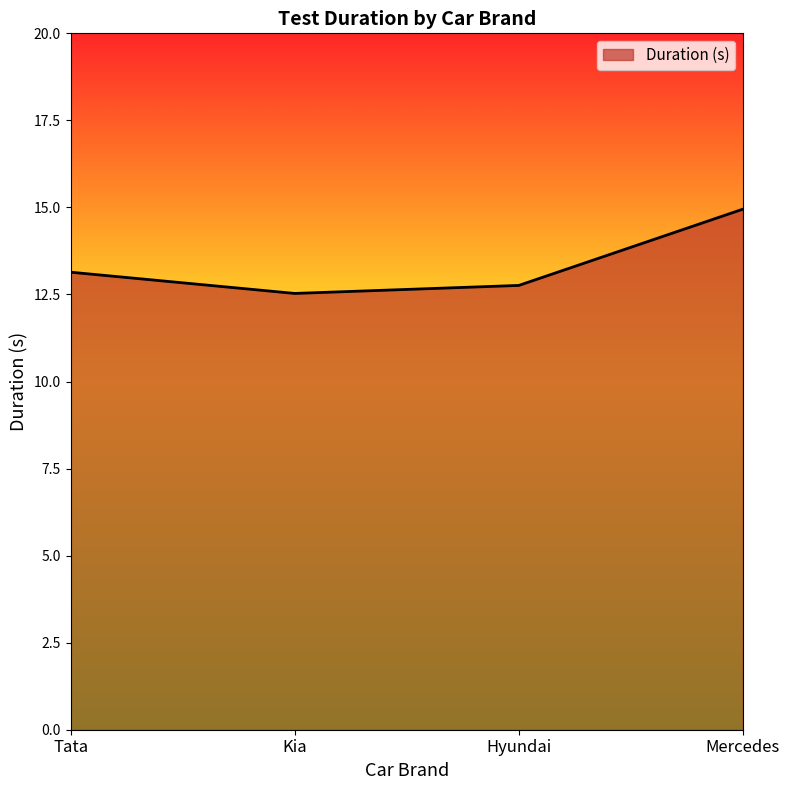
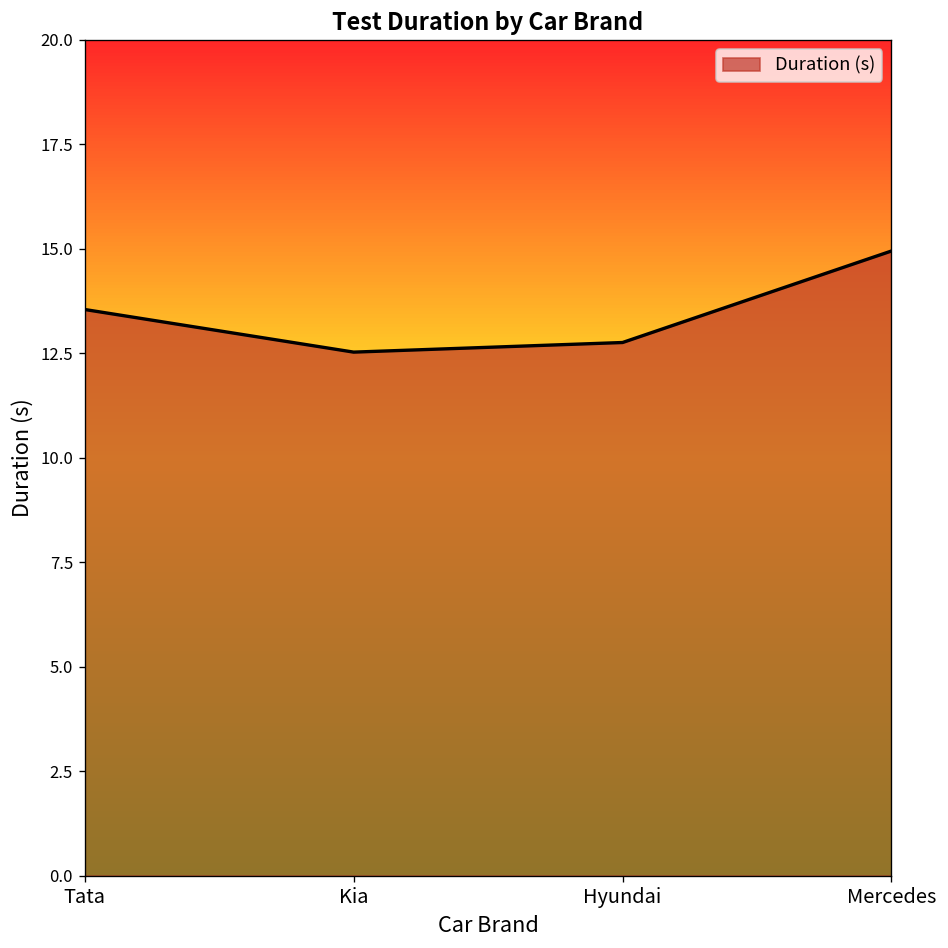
Tata: 13.1 -> 13.6
